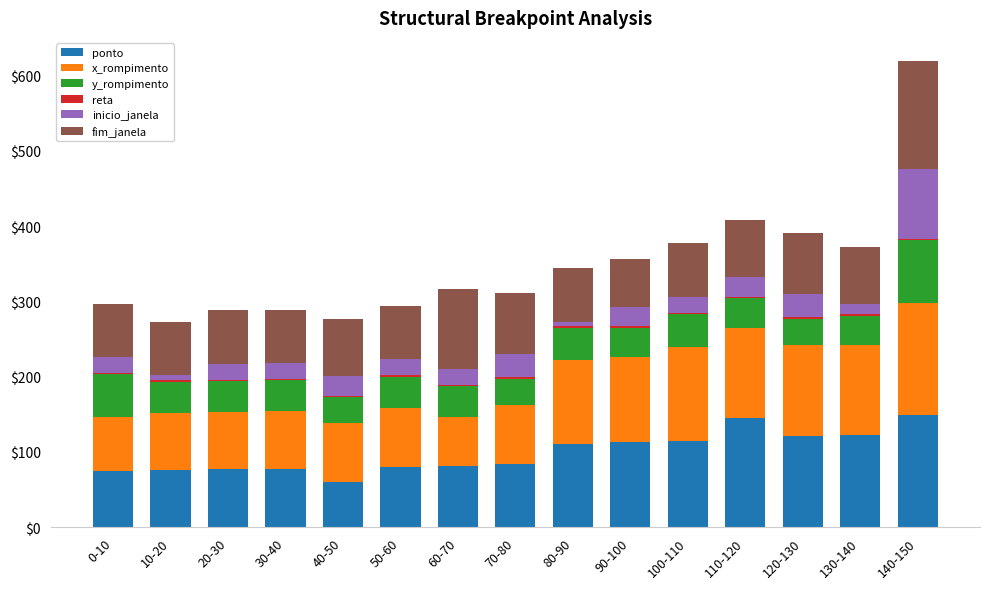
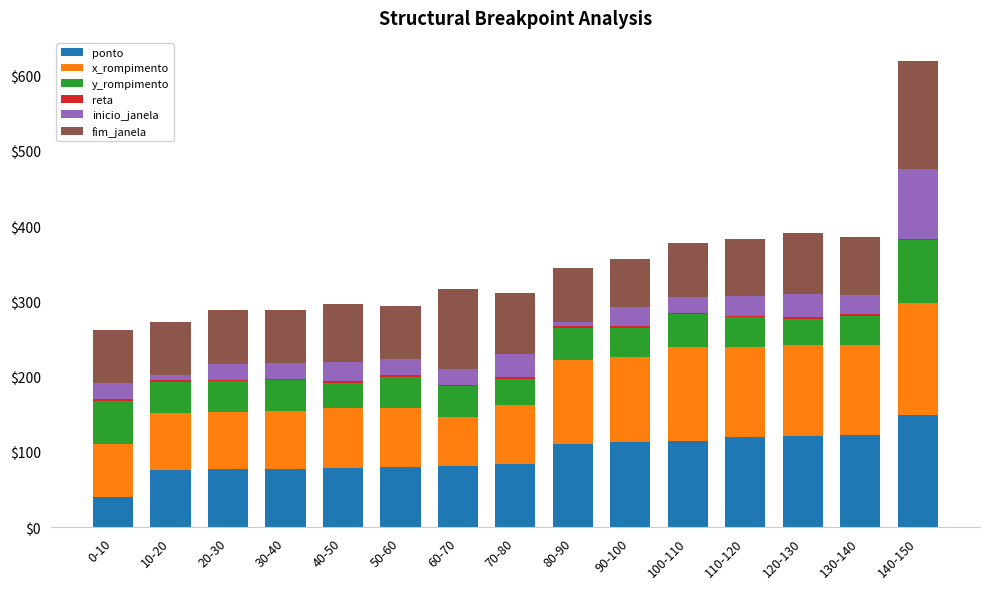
ponto, 0-10: $80 -> $40
ponto, 40-50: $60 -> $80
ponto, 110-120: $150 -> $120
inicio_janela, 130-140: $10 -> $30
